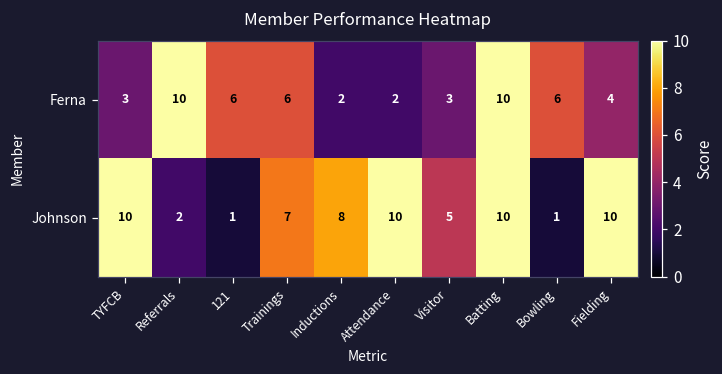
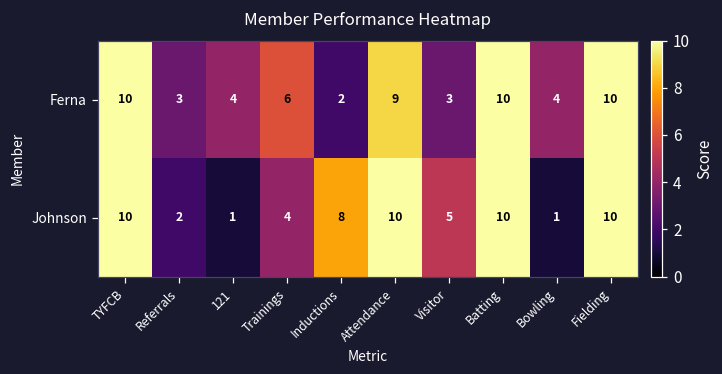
Ferna, TYFCB: 3 -> 10
Ferna, Referrals: 10 -> 3
Ferna, 121: 6 -> 4
Ferna, Attendance: 2 -> 9
Ferna, Bowling: 6 -> 4
Ferna, Fielding: 4 -> 10
Johnson, Trainings: 7 -> 4
